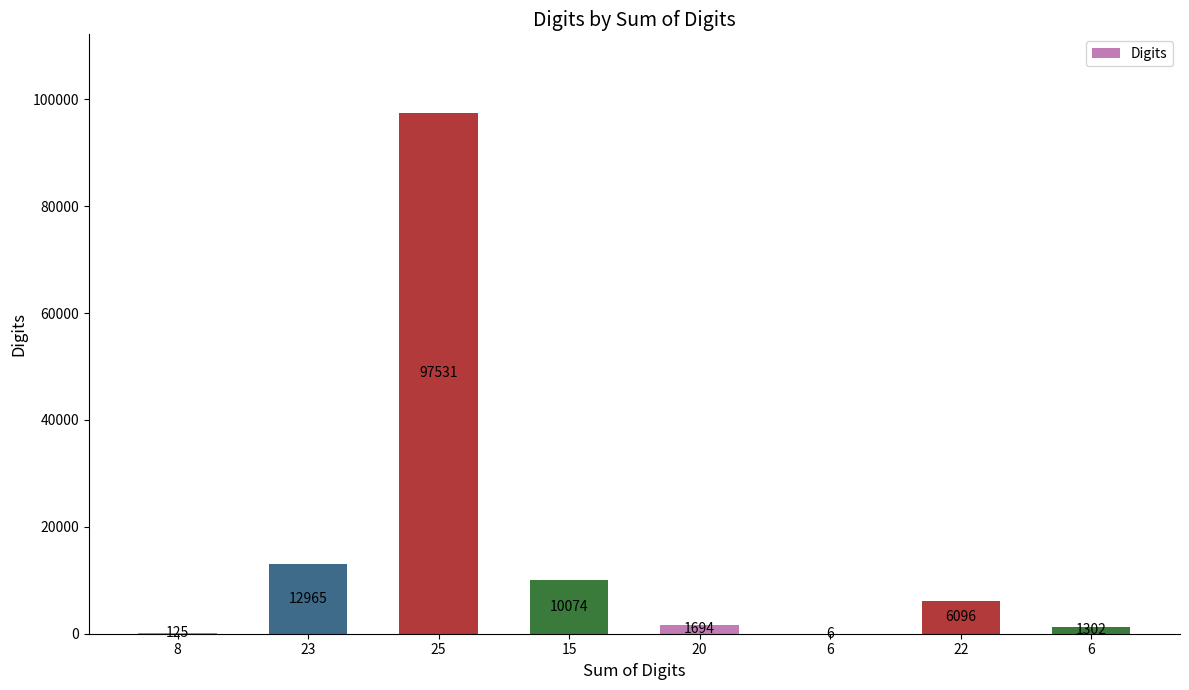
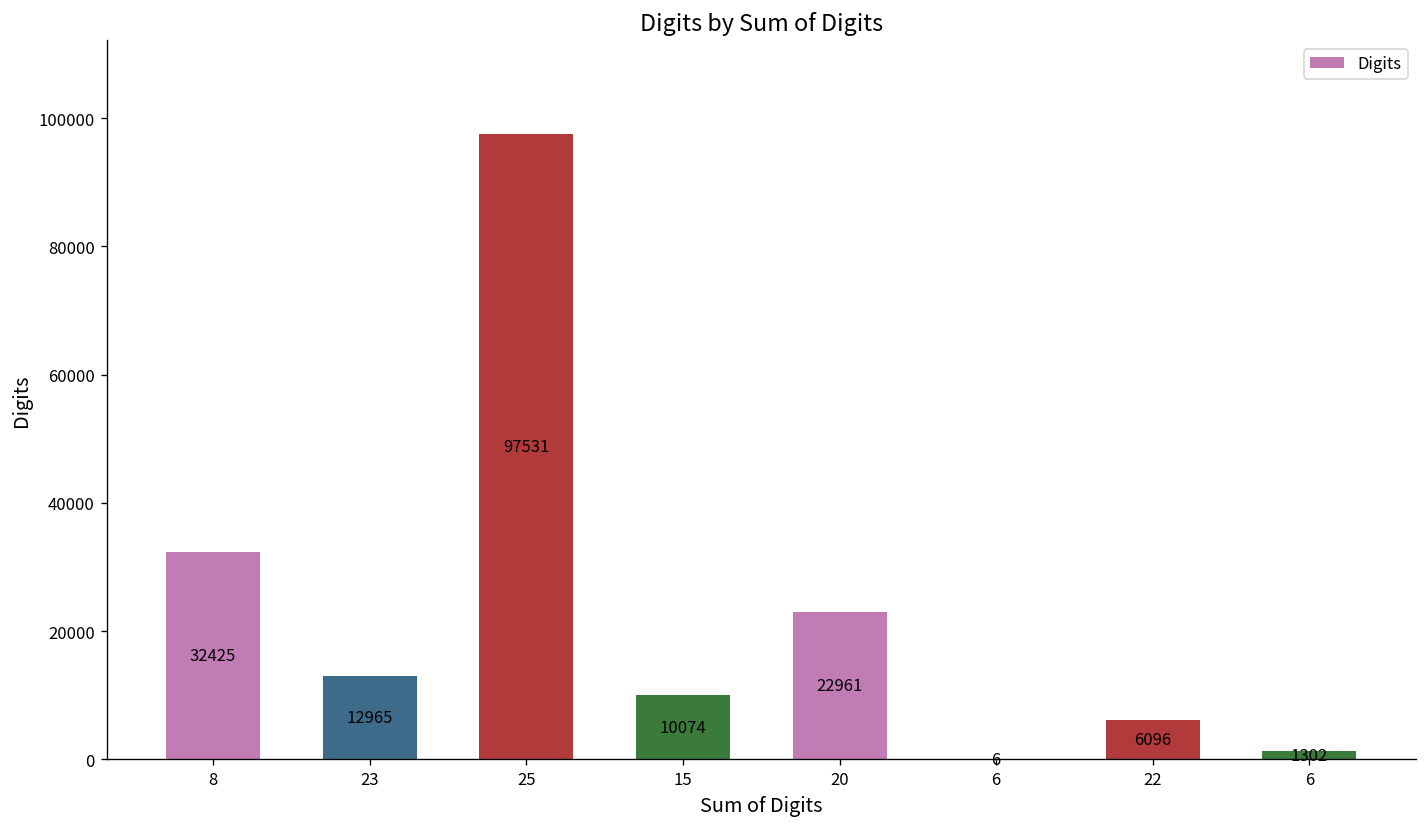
8: 125 -> 32425
20: 1694 -> 22961
